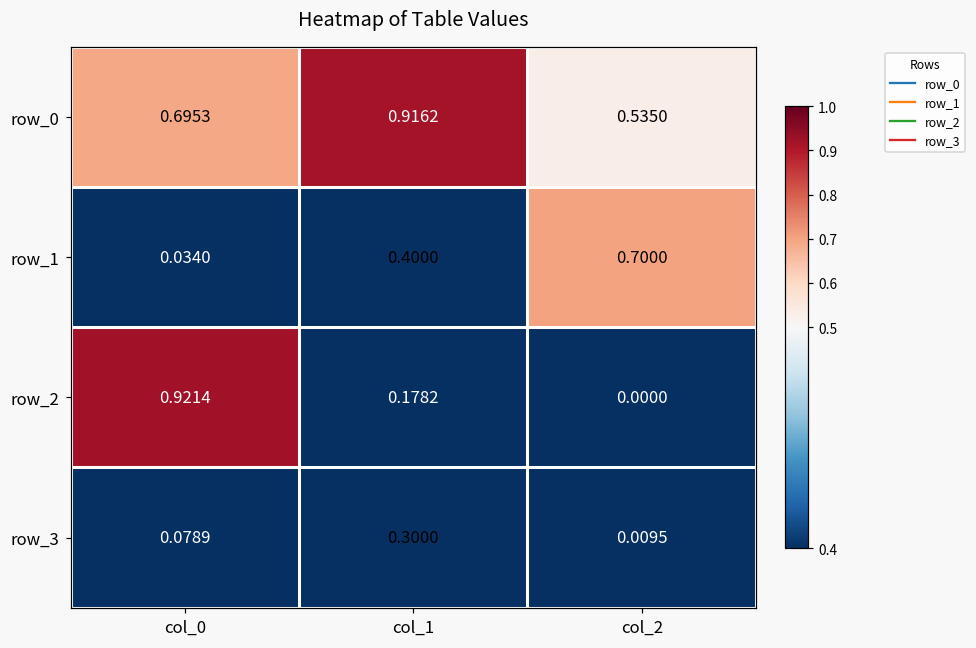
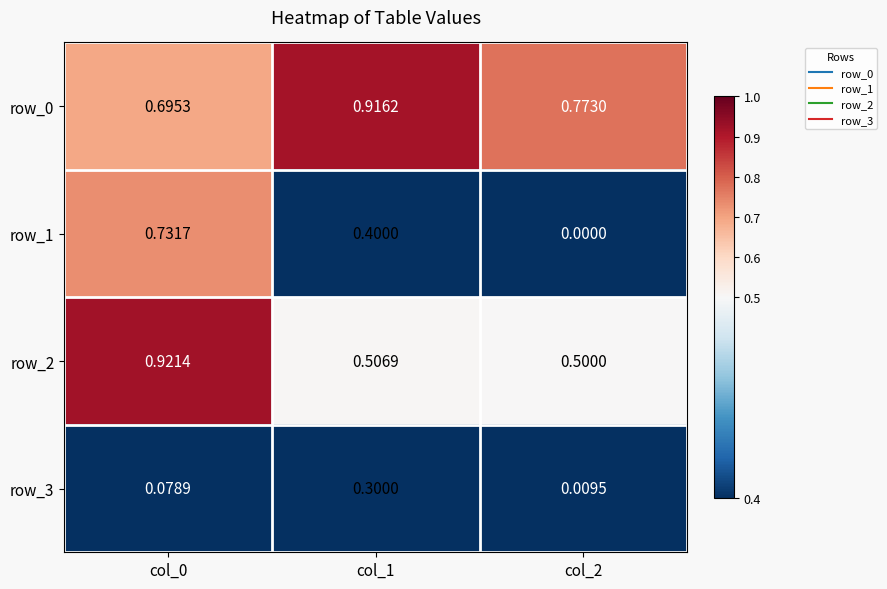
row_0, col_2: 0.5350 -> 0.7730
row_1, col_0: 0.0340 -> 0.7317
row_1, col_2: 0.7000 -> 0.0000
row_2, col_1: 0.1782 -> 0.5069
row_2, col_2: 0.0000 -> 0.5000
